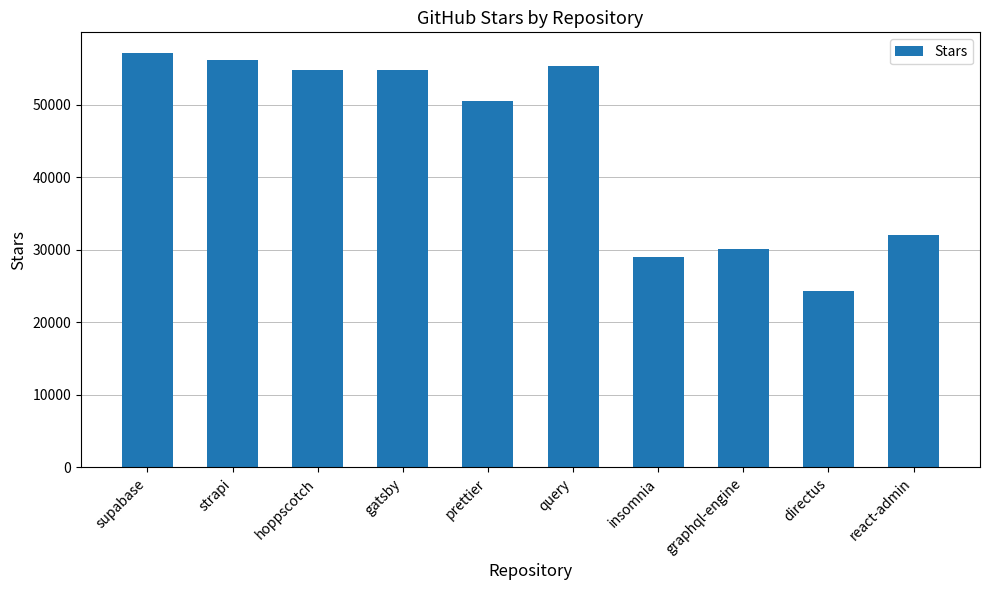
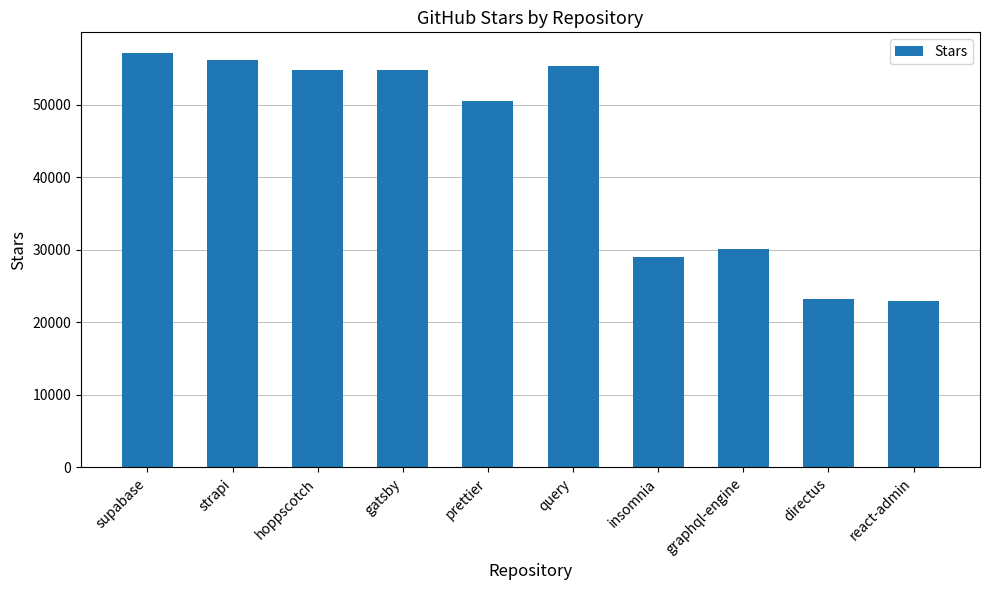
directus: 24000 -> 23000
react-admin: 32000 -> 23000
